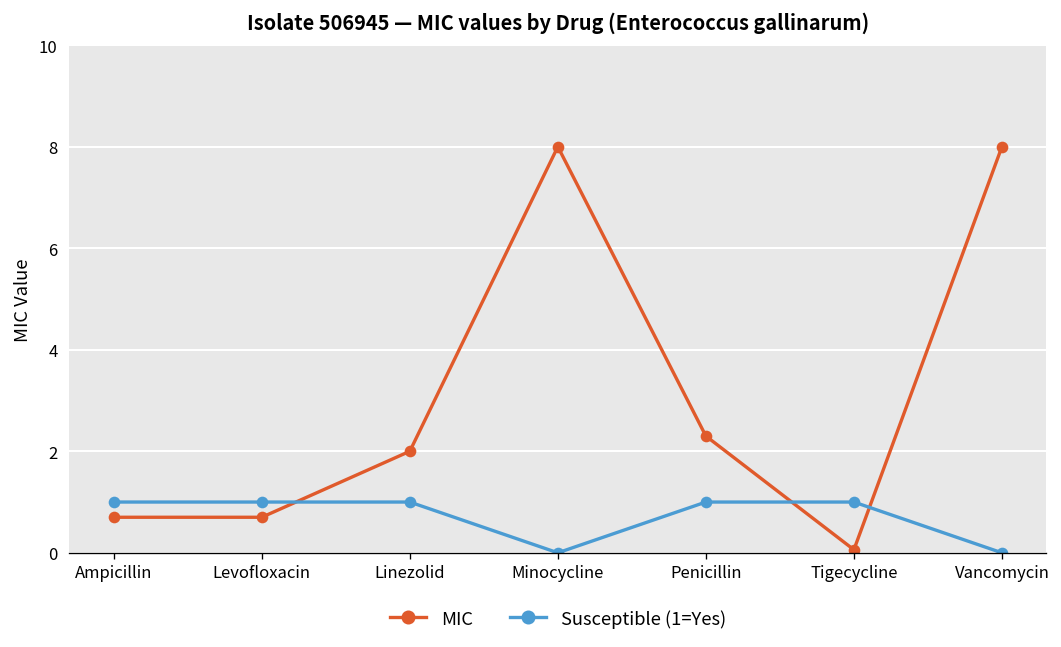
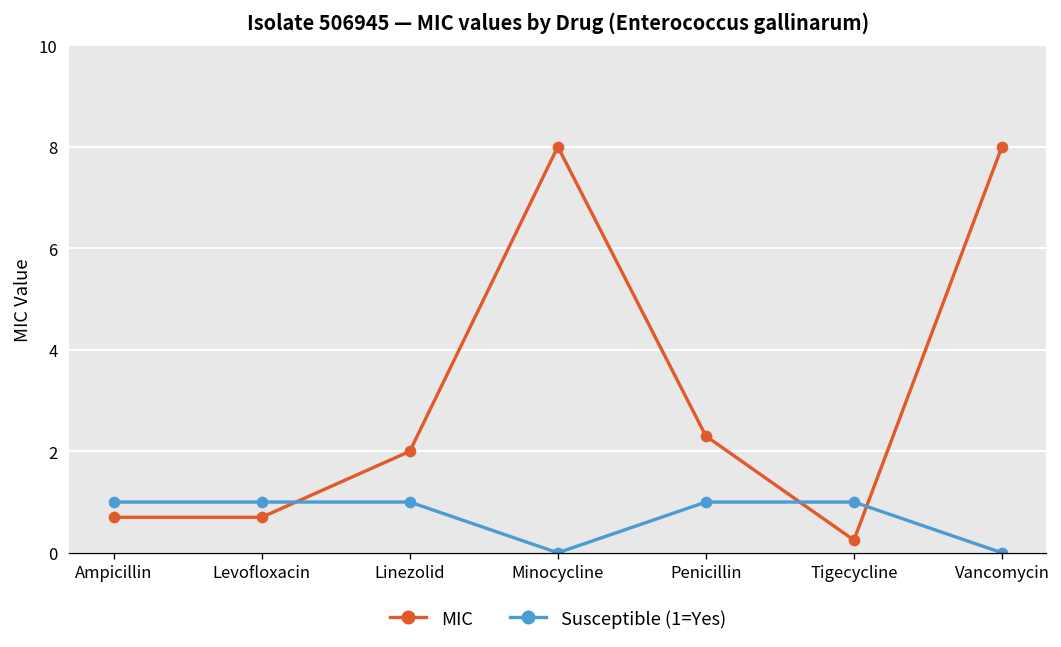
MIC, Tigecycline: 0.1 -> 0.3
